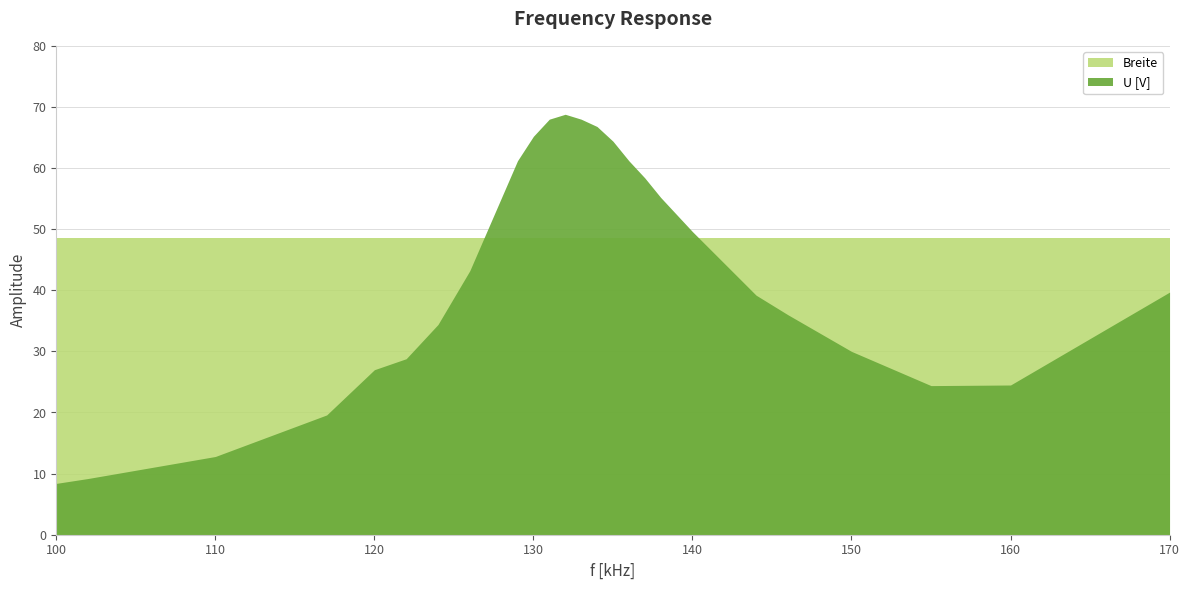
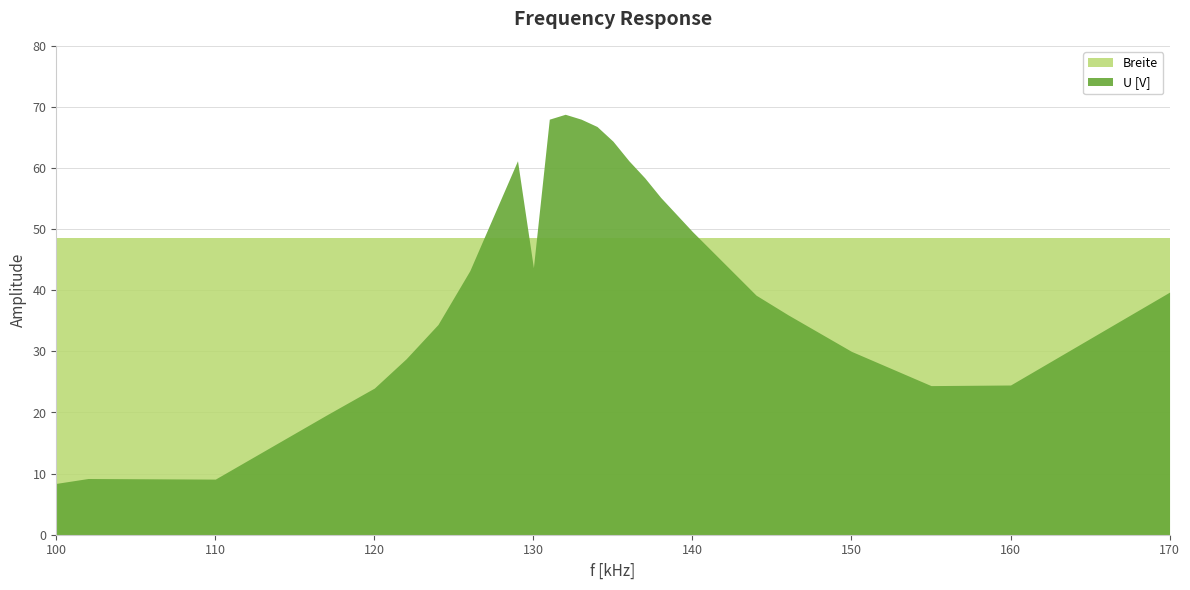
U [V], 110: 13 -> 9
U [V], 120: 27 -> 24
U [V], 130: 65 -> 44
